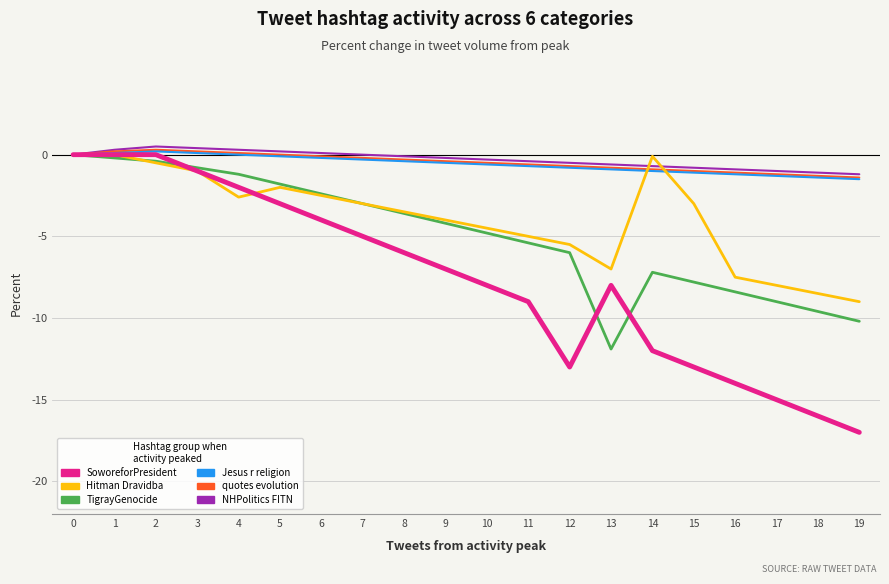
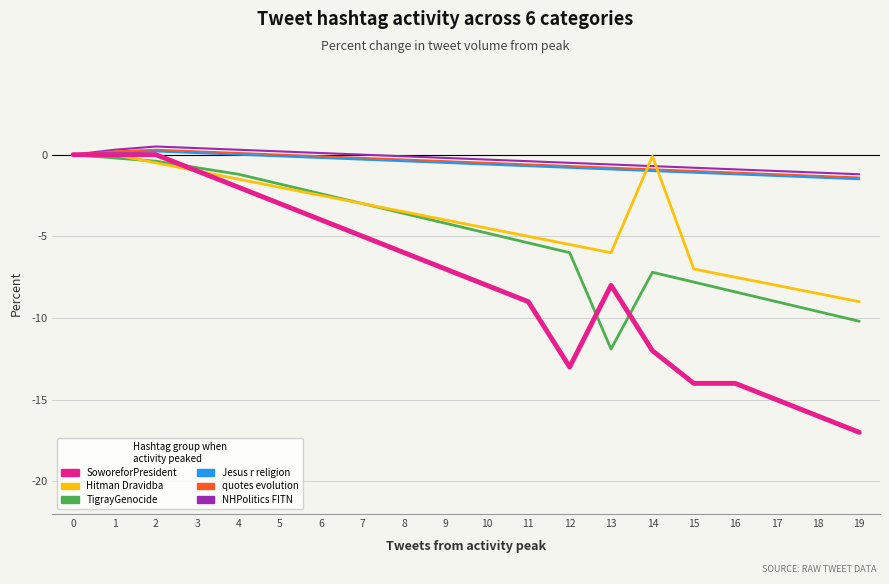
Hitman Dravidba, 4: -2.6 -> -1.5
Hitman Dravidba, 13: -7 -> -6
SoworeforPresident, 15: -13 -> -14
Hitman Dravidba, 15: -3 -> -7
